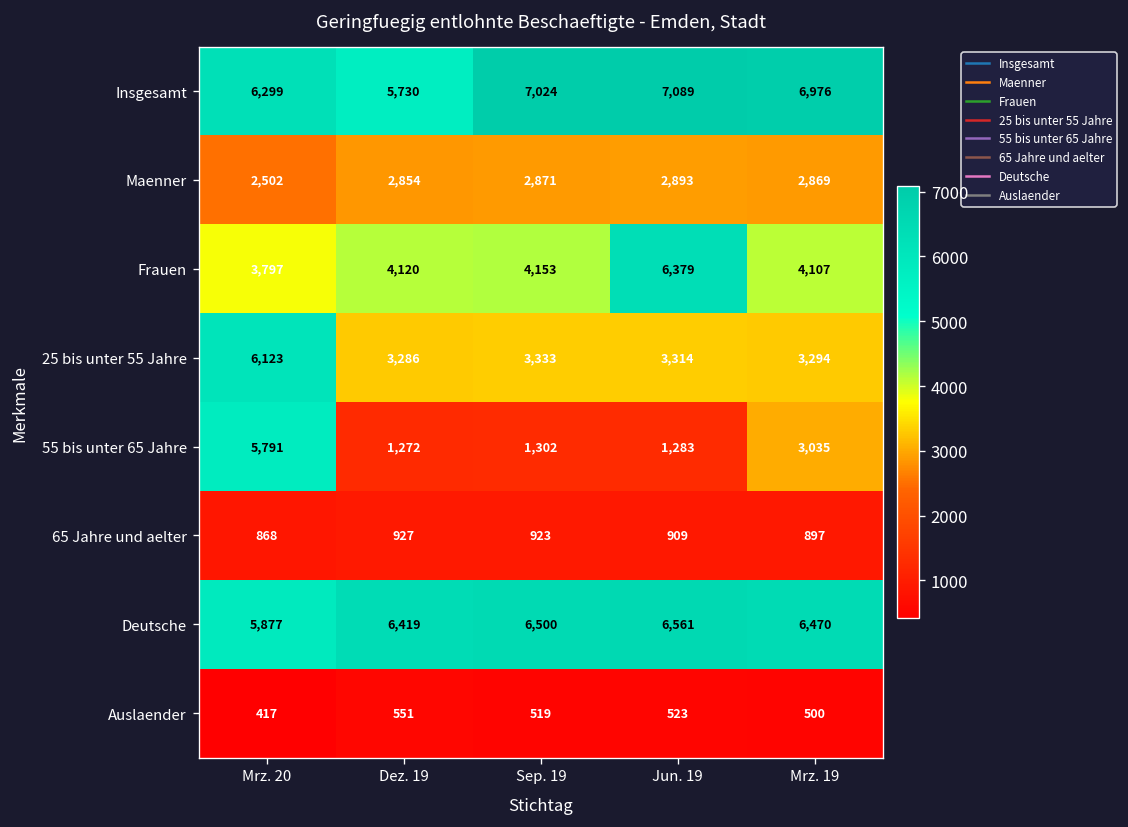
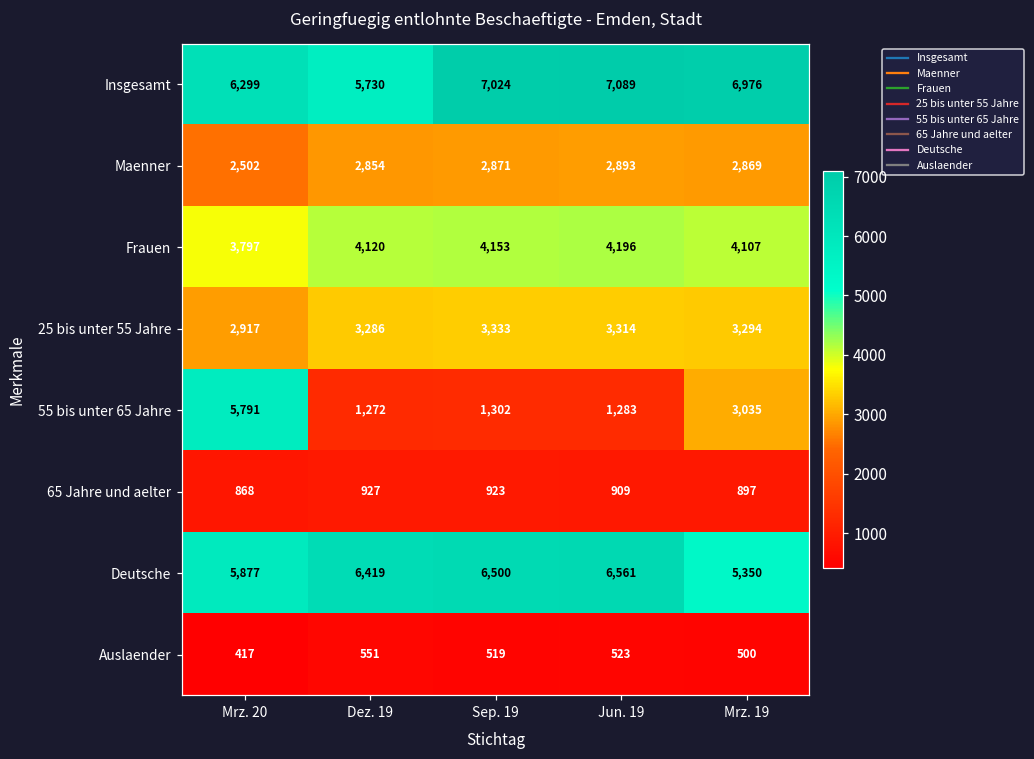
Frauen, Jun. 19: 6,379 -> 4,196
25 bis unter 55 Jahre, Mrz. 20: 6,123 -> 2,917
Deutsche, Mrz. 19: 6,470 -> 5,350
